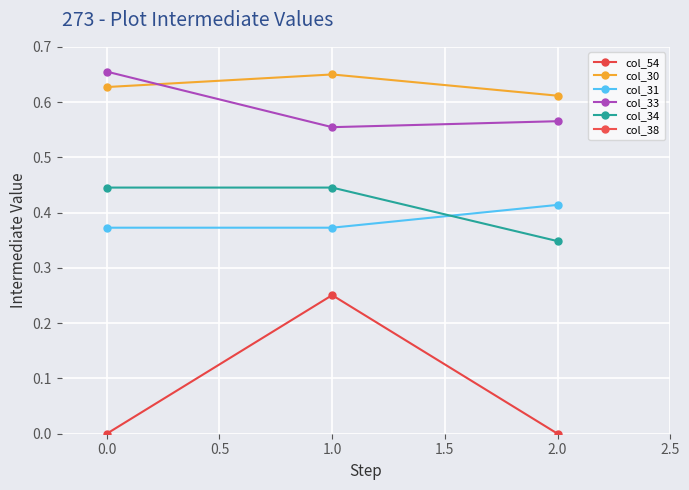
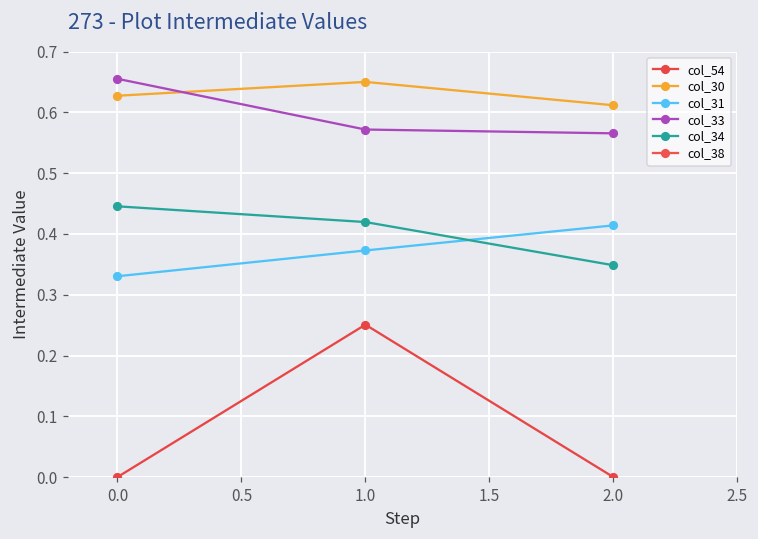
col_31, 0.0: 0.37 -> 0.33
col_33, 1.0: 0.55 -> 0.57
col_34, 1.0: 0.45 -> 0.42
